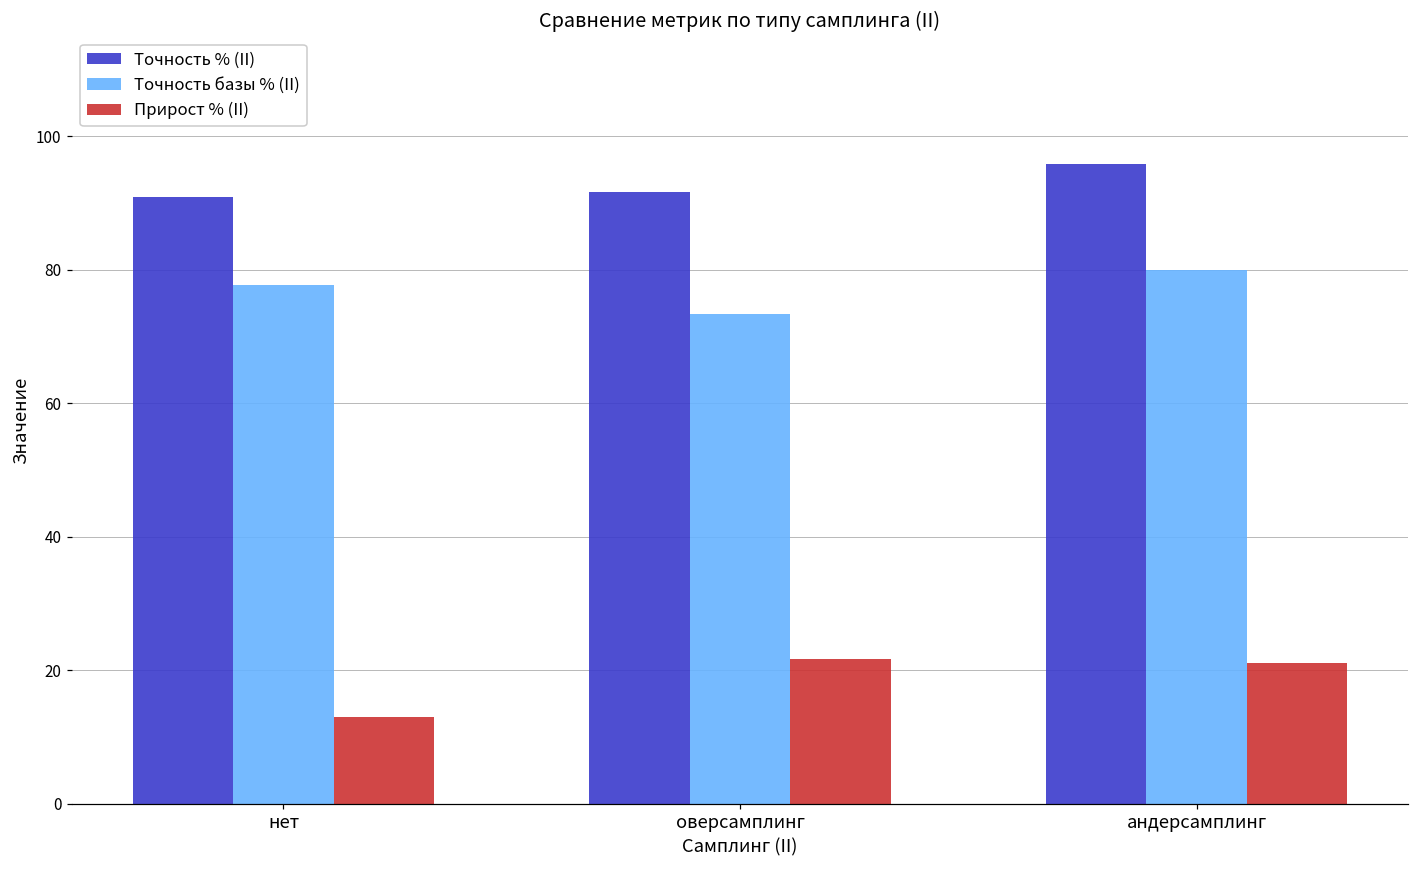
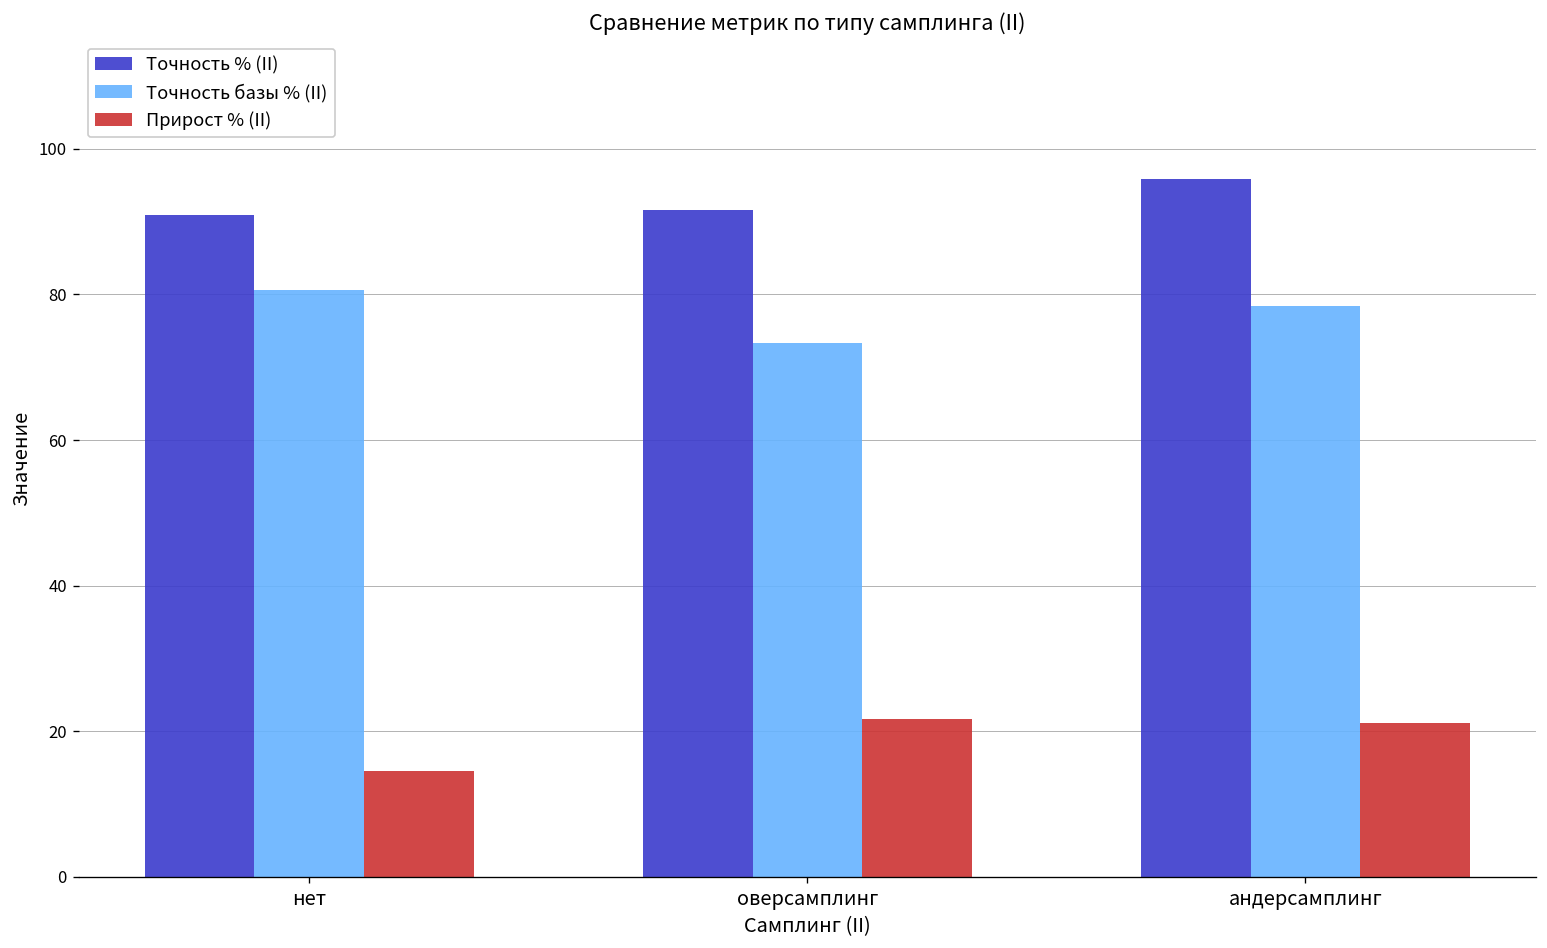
Точность базы % (II), нет: 78 -> 81
Прирост % (II), нет: 13 -> 15
Точность базы % (II), андерсамплинг: 80 -> 78
